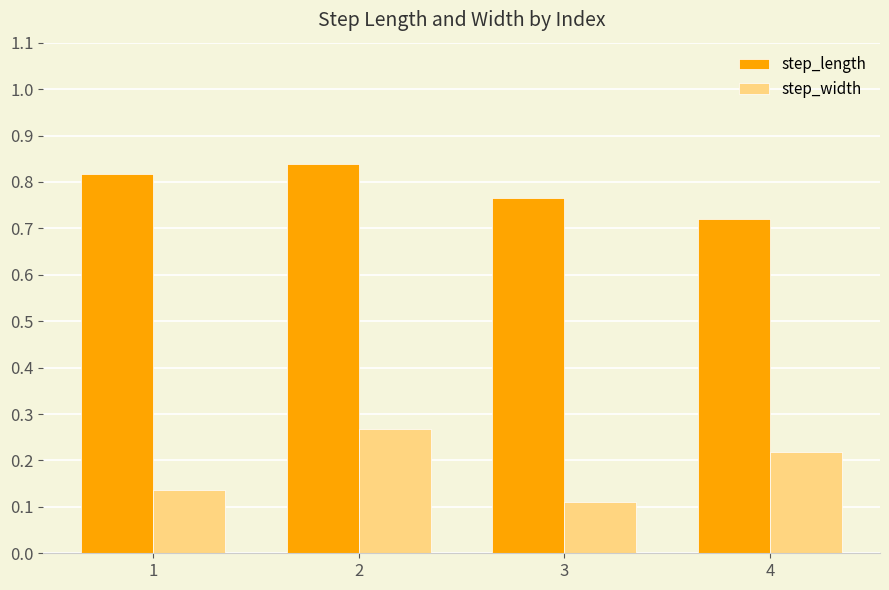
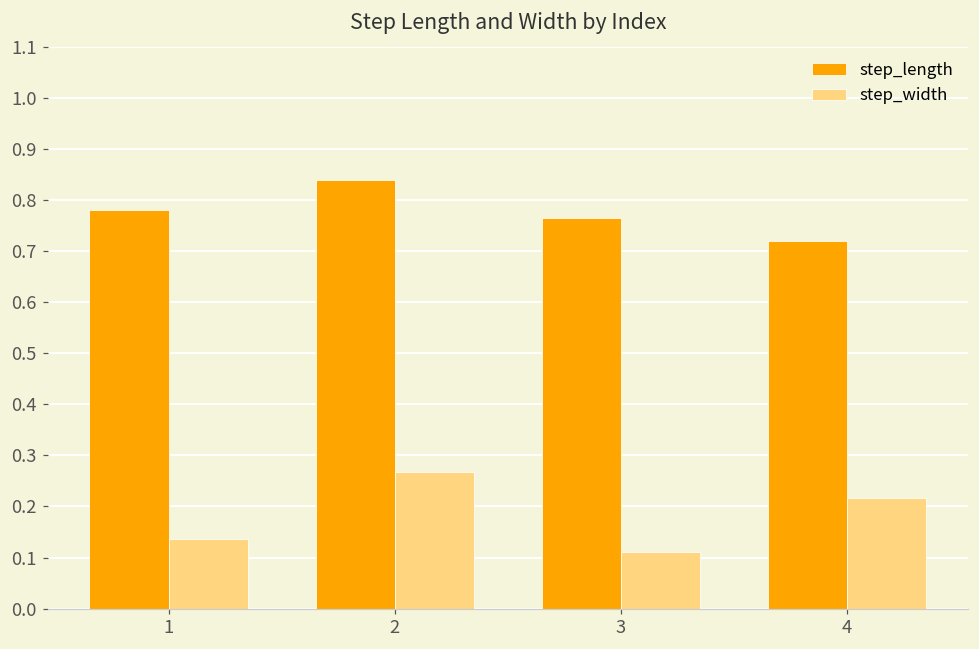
step_length, 1: 0.82 -> 0.78
